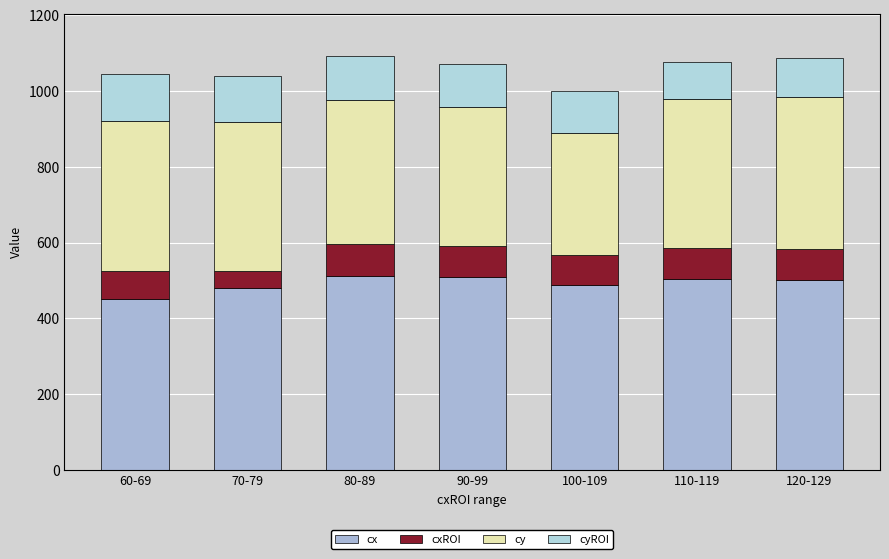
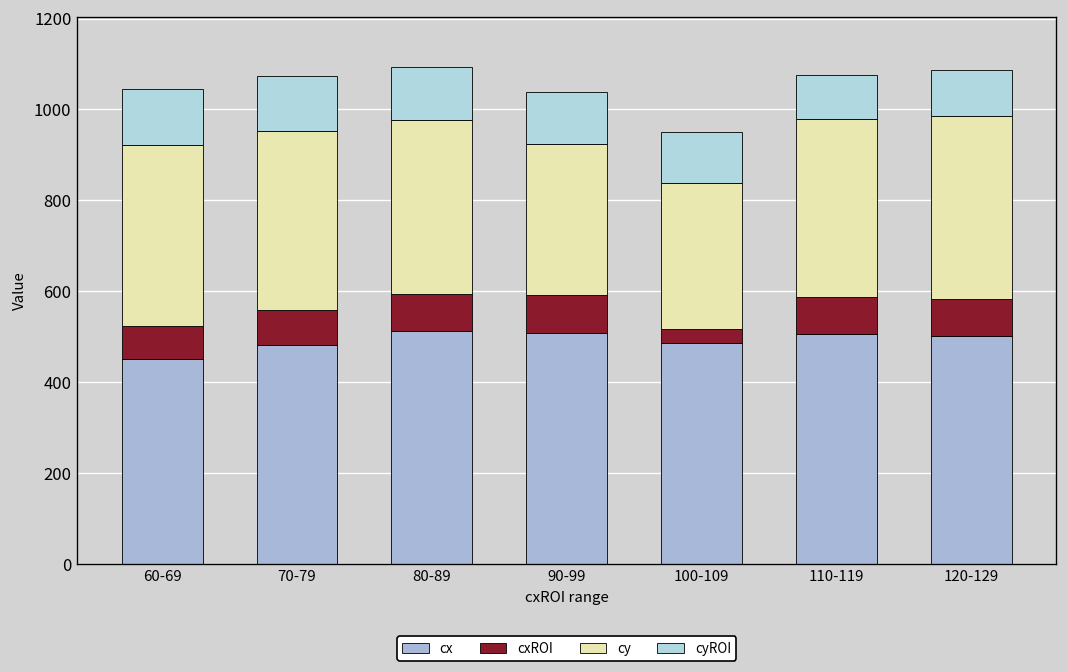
cxROI, 70-79: 40 -> 80
cy, 90-99: 370 -> 330
cxROI, 100-109: 80 -> 30
